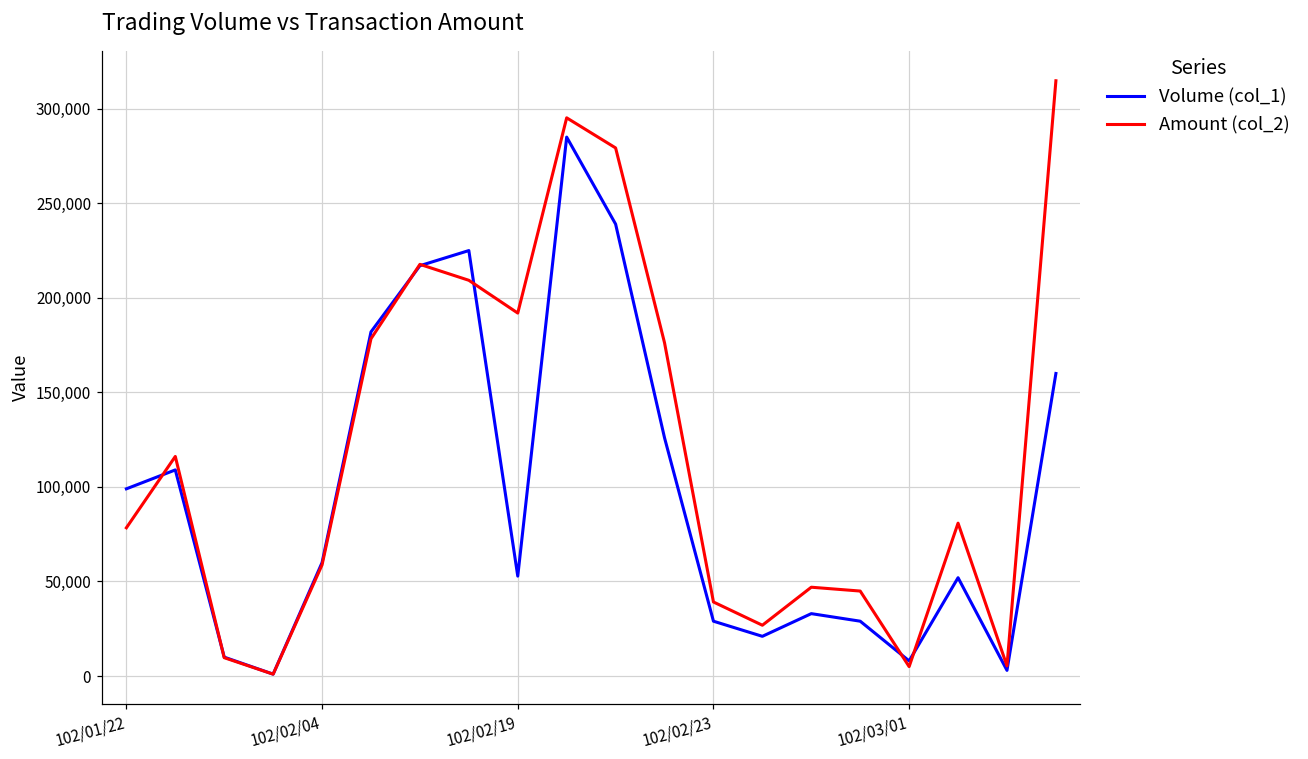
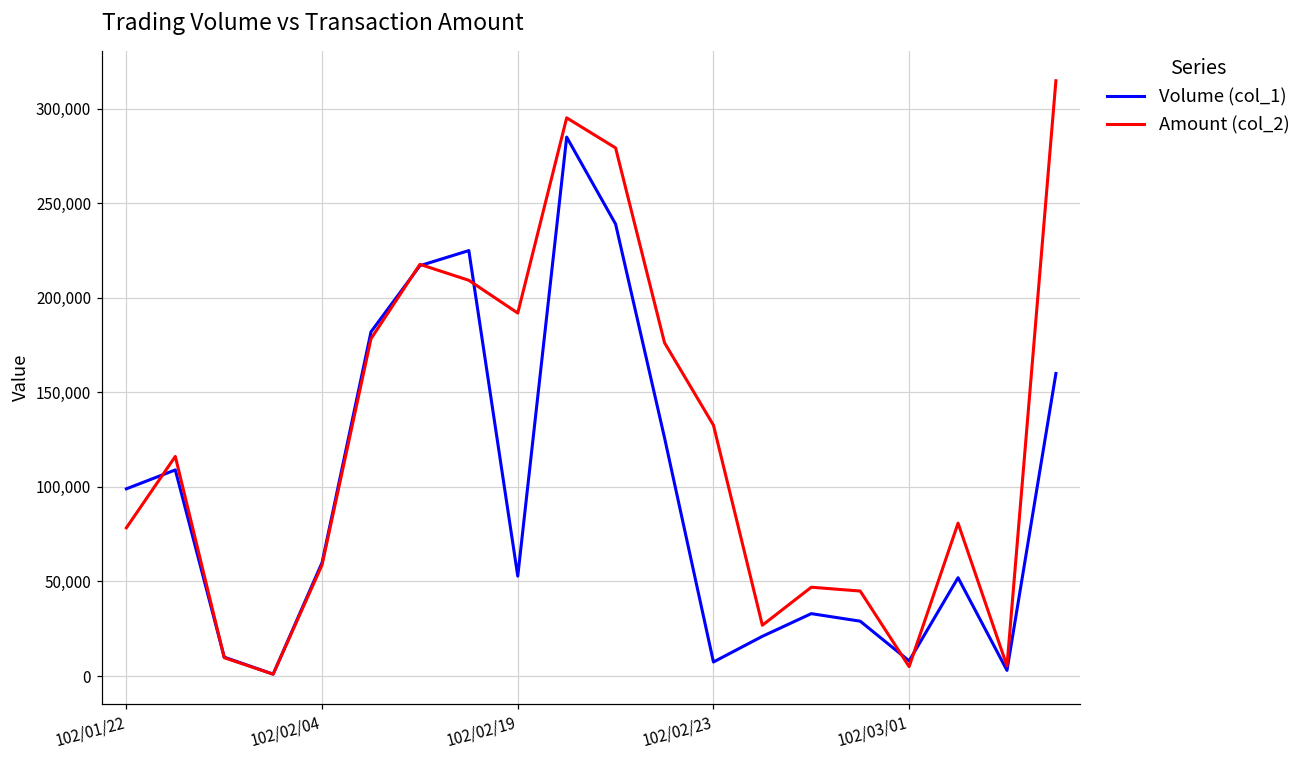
Volume (col_1), 102/02/23: 29,000 -> 7,000
Amount (col_2), 102/02/23: 39,000 -> 133,000
